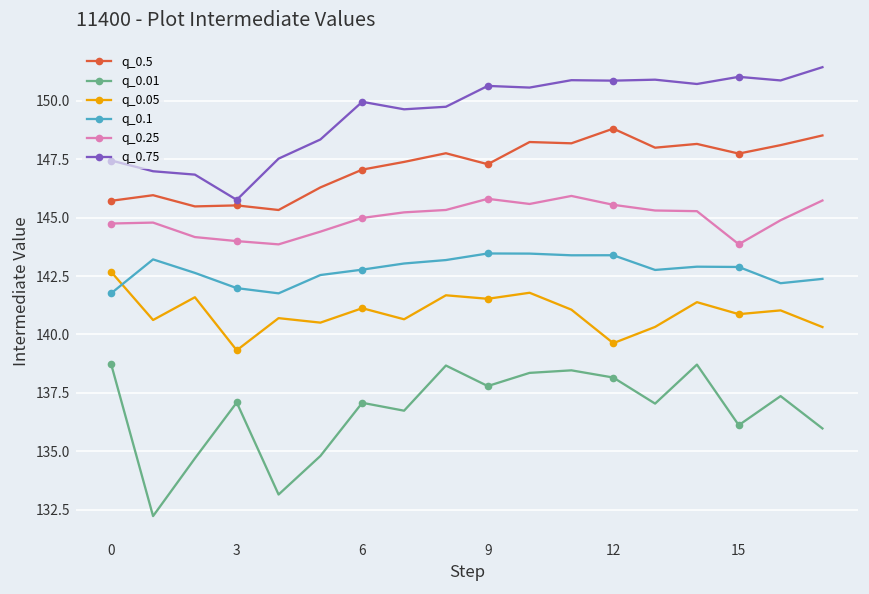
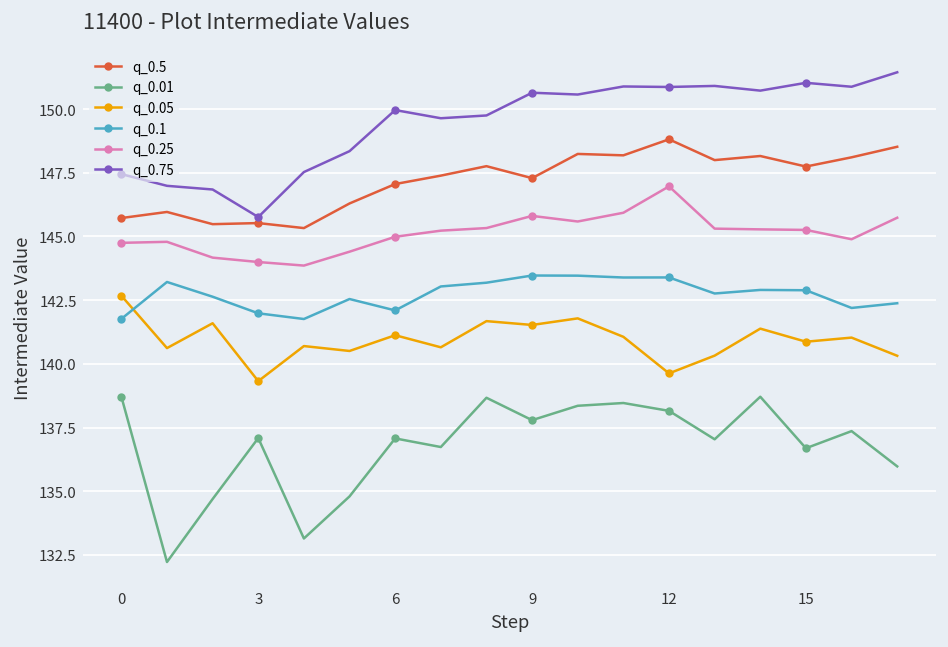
q_0.1, 6: 142.8 -> 142.1
q_0.25, 12: 145.6 -> 147.0
q_0.01, 15: 136.1 -> 136.7
q_0.25, 15: 143.9 -> 145.3
